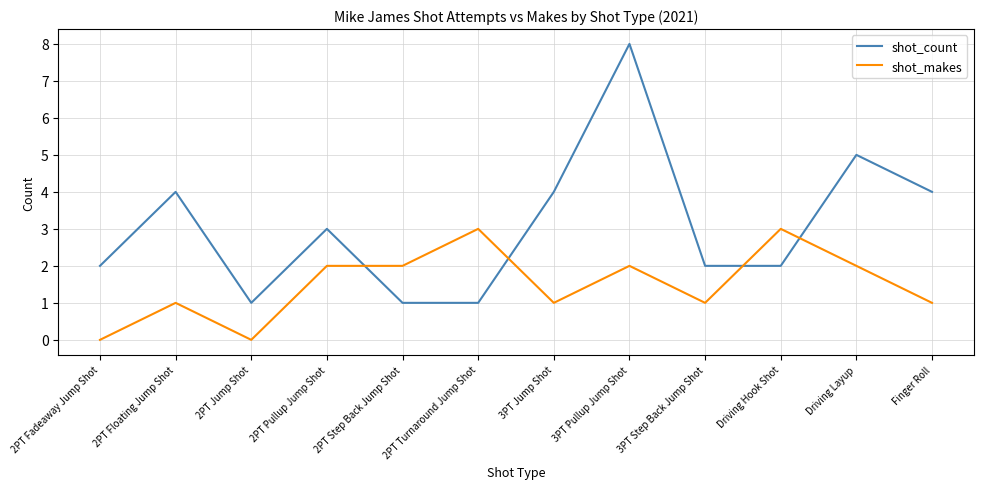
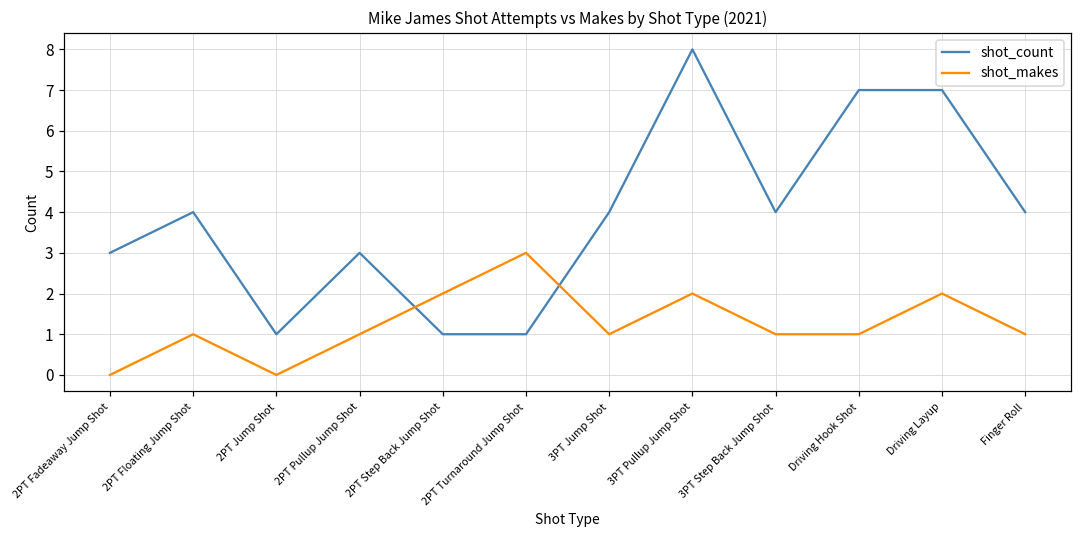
shot_count, 2PT Fadeaway Jump Shot: 2 -> 3
shot_makes, 2PT Pullup Jump Shot: 2 -> 1
shot_count, 3PT Step Back Jump Shot: 2 -> 4
shot_count, Driving Hook Shot: 2 -> 7
shot_makes, Driving Hook Shot: 3 -> 1
shot_count, Driving Layup: 5 -> 7
